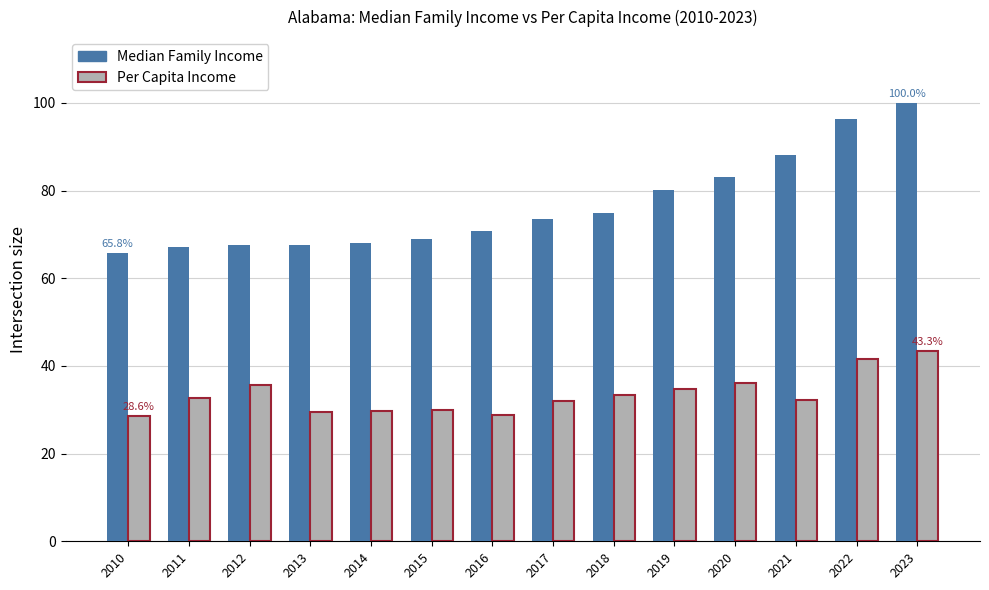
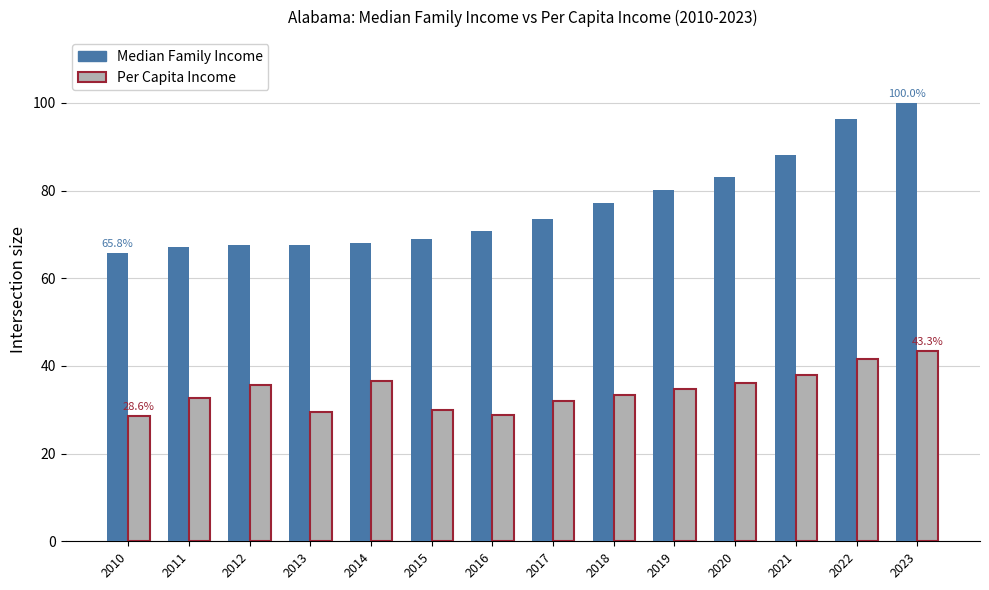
Per Capita Income, 2014: 30 -> 37
Median Family Income, 2018: 75 -> 77
Per Capita Income, 2021: 32 -> 38
